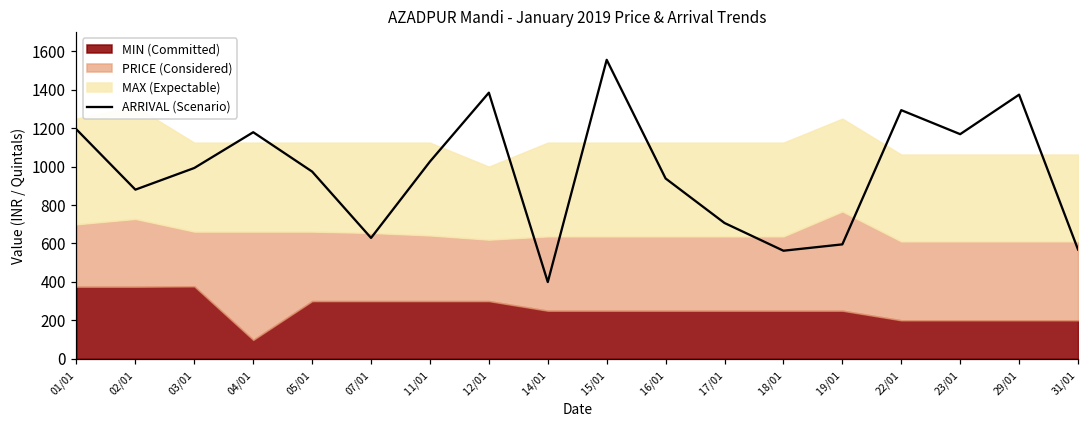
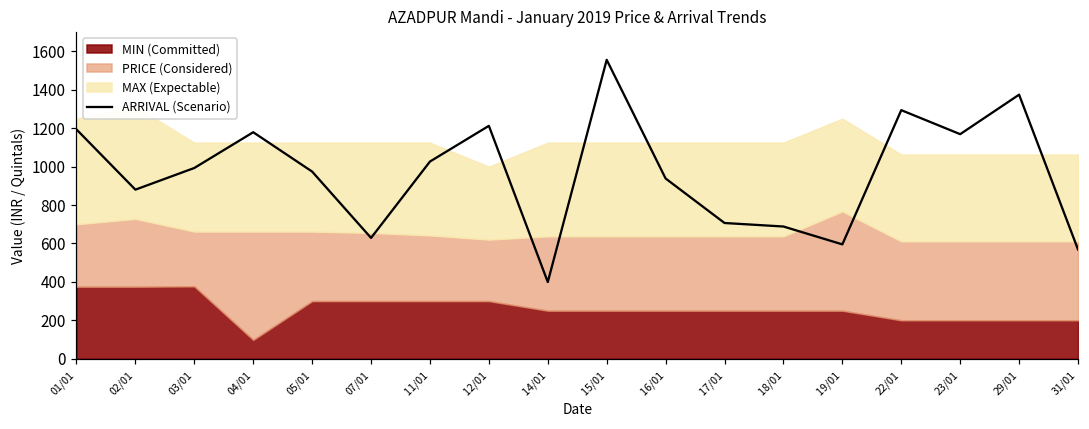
ARRIVAL (Scenario), 12/01: 1390 -> 1210
ARRIVAL (Scenario), 18/01: 560 -> 690
